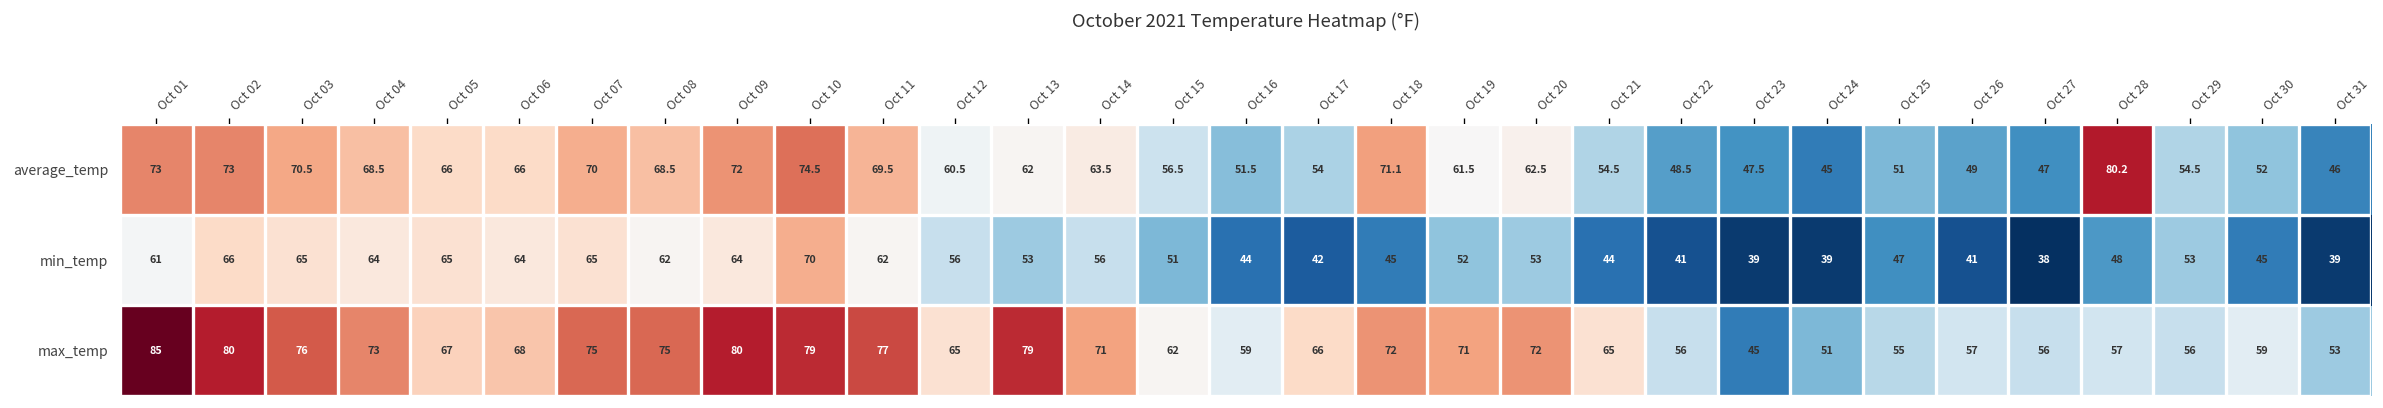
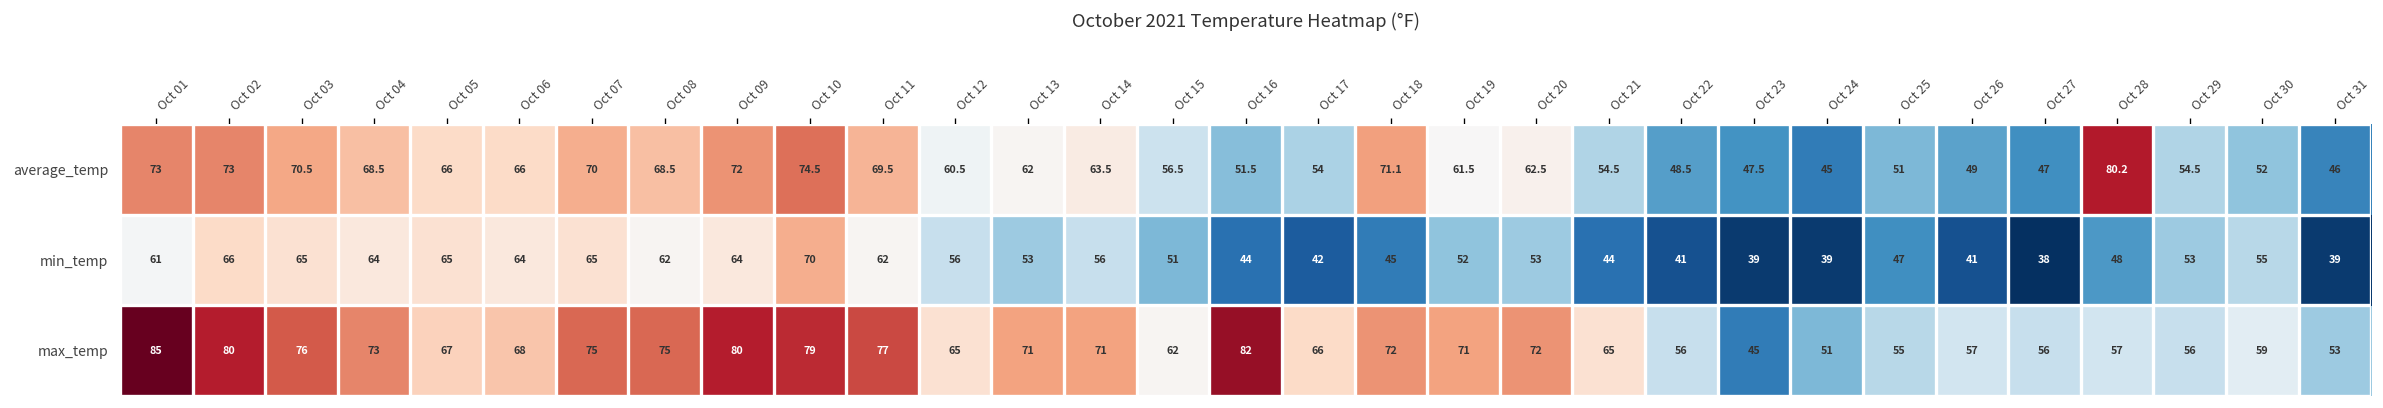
min_temp, Oct 30: 45 -> 55
max_temp, Oct 13: 79 -> 71
max_temp, Oct 16: 59 -> 82
